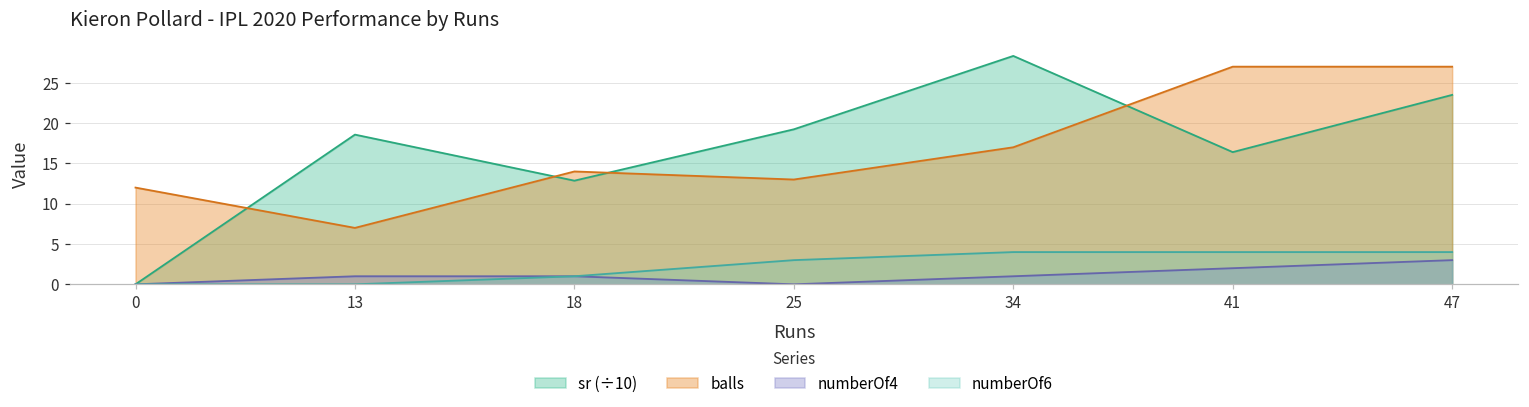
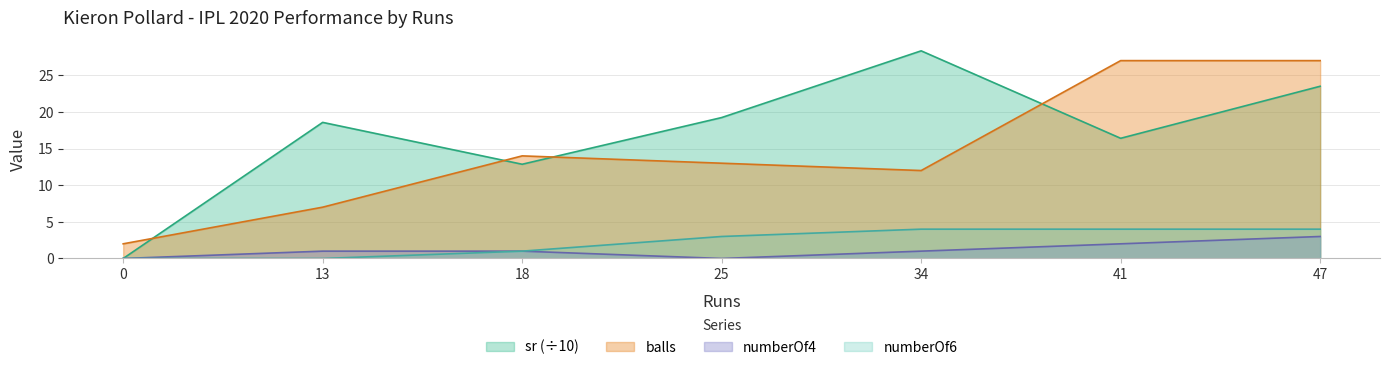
balls, 0: 12 -> 2
balls, 34: 17 -> 12
